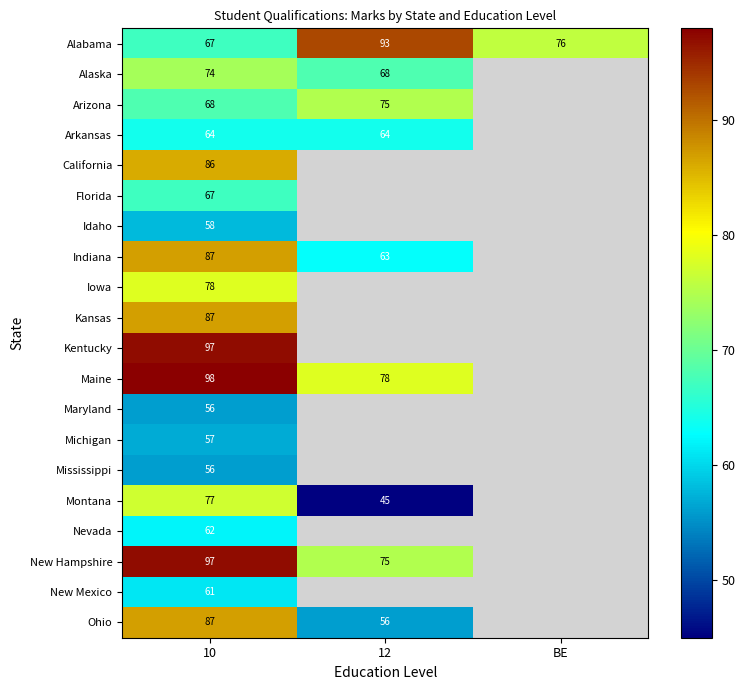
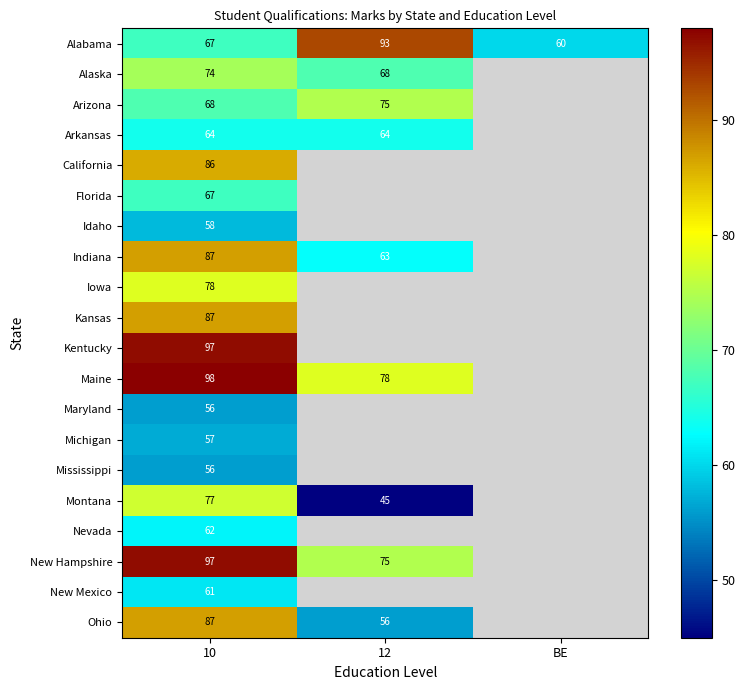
Alabama, BE: 76 -> 60
